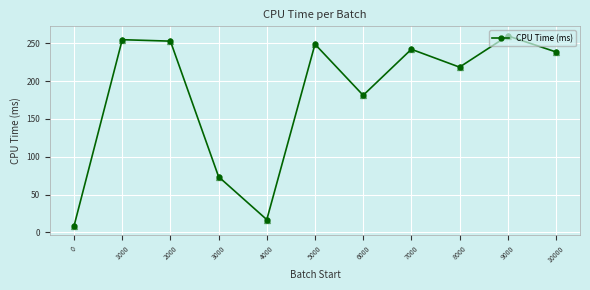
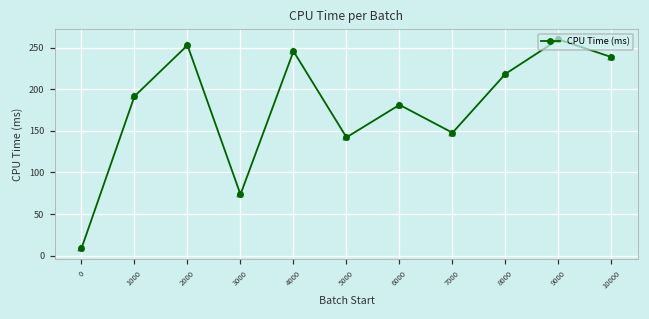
1000: 250 -> 190
4000: 20 -> 250
5000: 250 -> 140
7000: 240 -> 150
